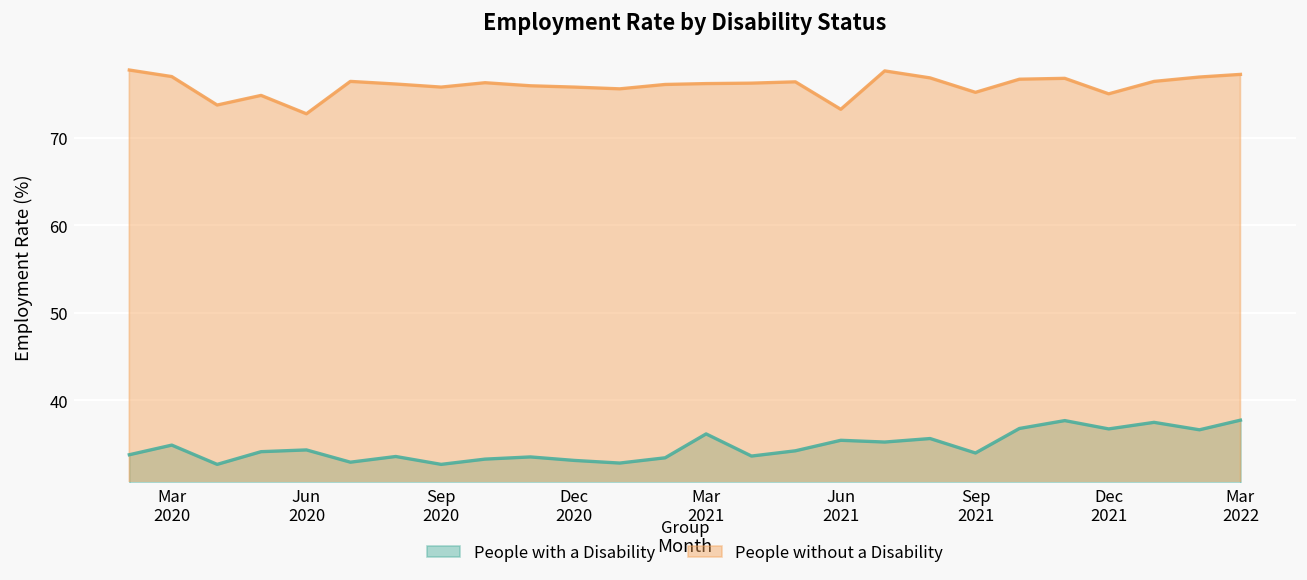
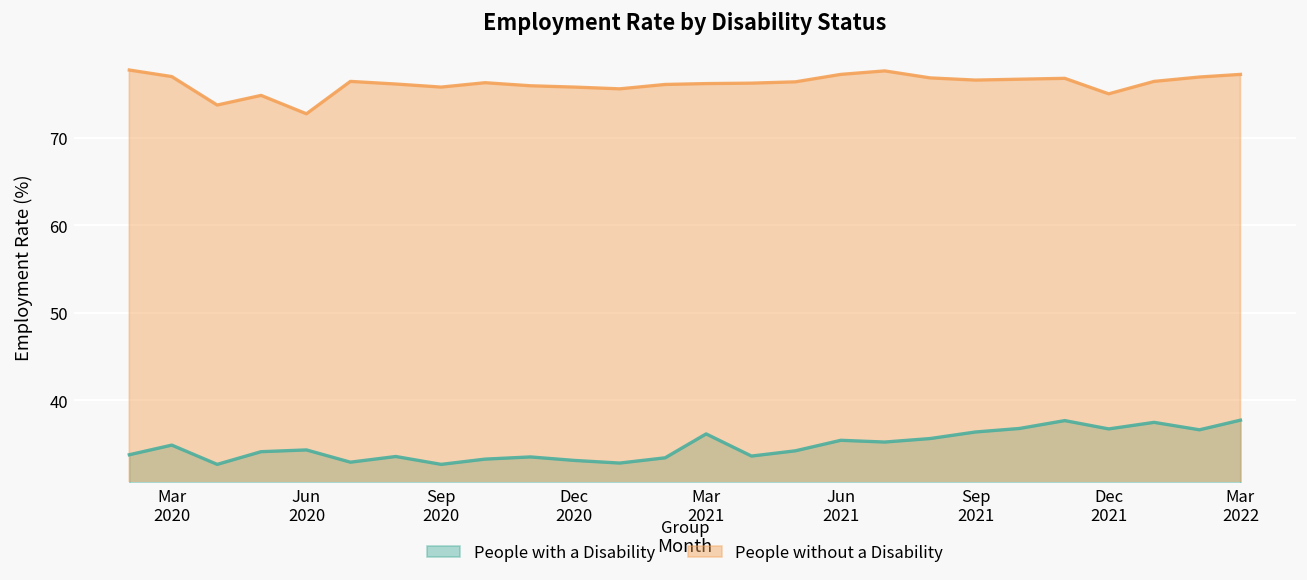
People without a Disability, Jun 2021: 73 -> 77
People with a Disability, Sep 2021: 34 -> 36
People without a Disability, Sep 2021: 75 -> 77
